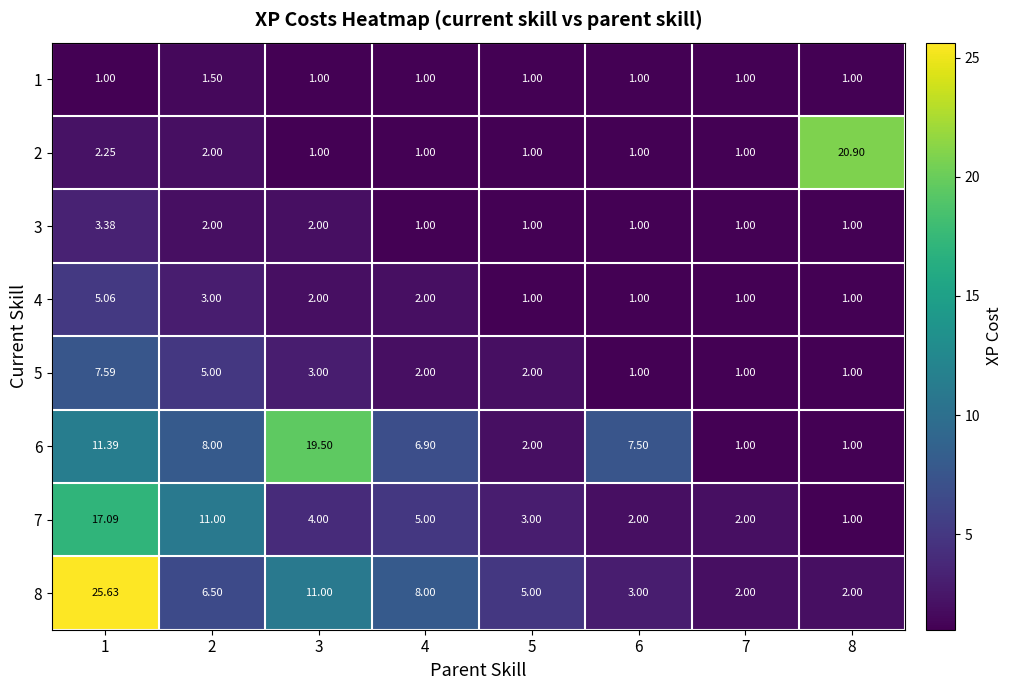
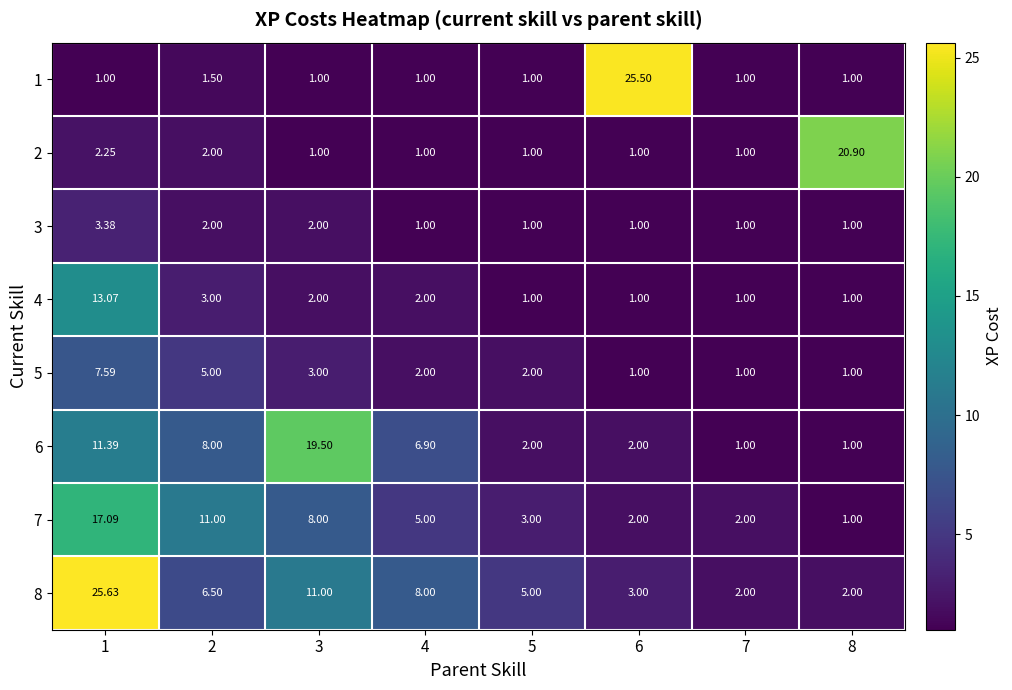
1, 6: 1.00 -> 25.50
4, 1: 5.06 -> 13.07
6, 6: 7.50 -> 2.00
7, 3: 4.00 -> 8.00
